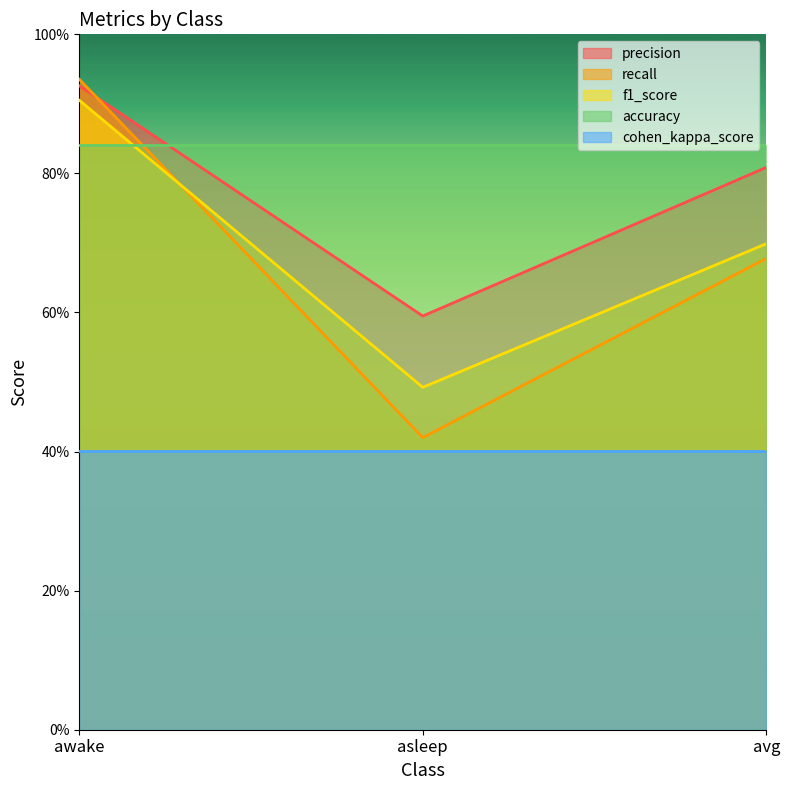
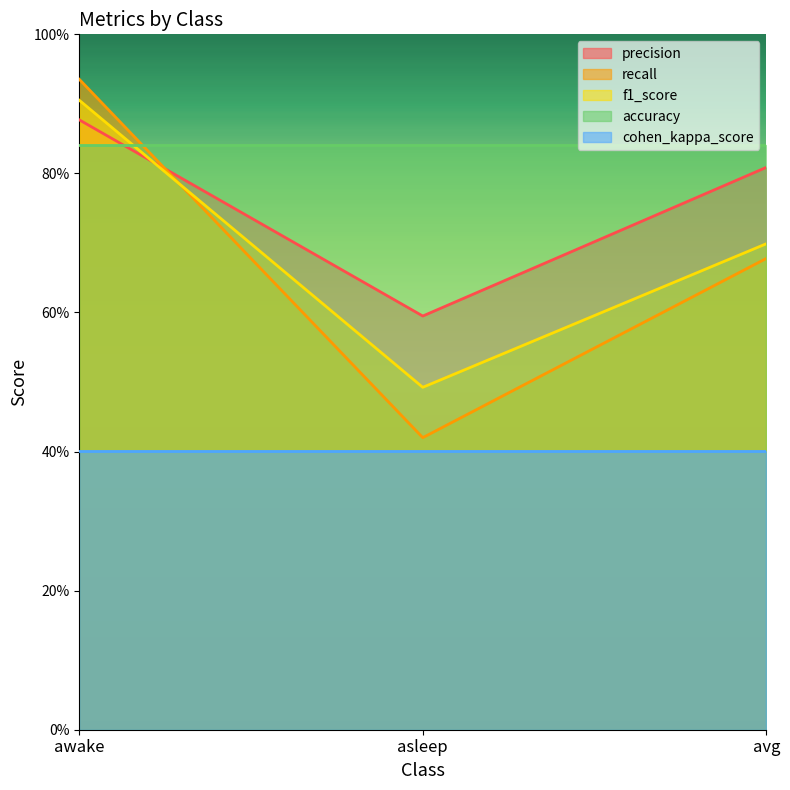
precision, awake: 93% -> 88%
